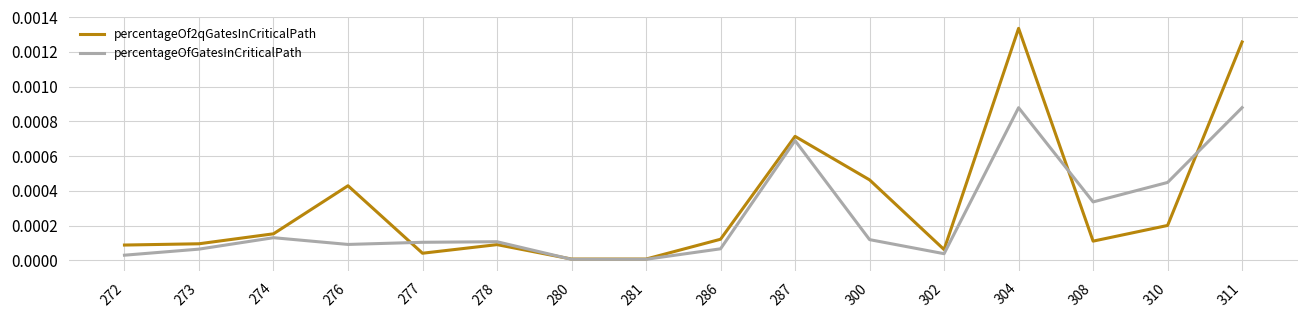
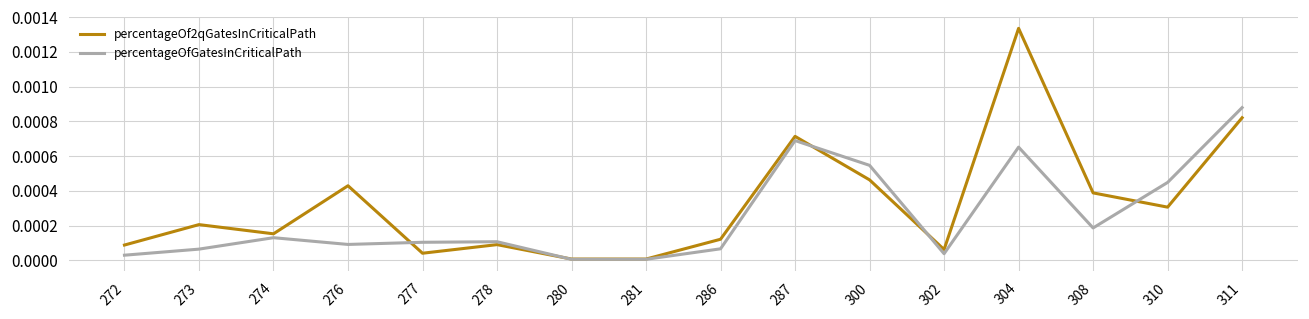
percentageOf2qGatesInCriticalPath, 273: 0.00010 -> 0.00021
percentageOfGatesInCriticalPath, 300: 0.00012 -> 0.00055
percentageOfGatesInCriticalPath, 304: 0.00088 -> 0.00065
percentageOf2qGatesInCriticalPath, 308: 0.00011 -> 0.00039
percentageOfGatesInCriticalPath, 308: 0.00034 -> 0.00019
percentageOf2qGatesInCriticalPath, 310: 0.00020 -> 0.00031
percentageOf2qGatesInCriticalPath, 311: 0.00126 -> 0.00082
